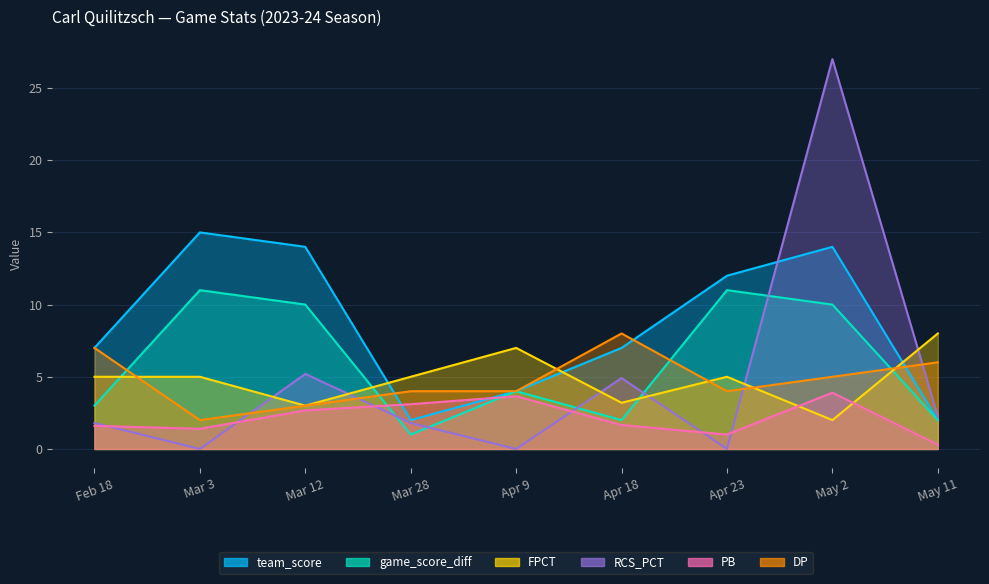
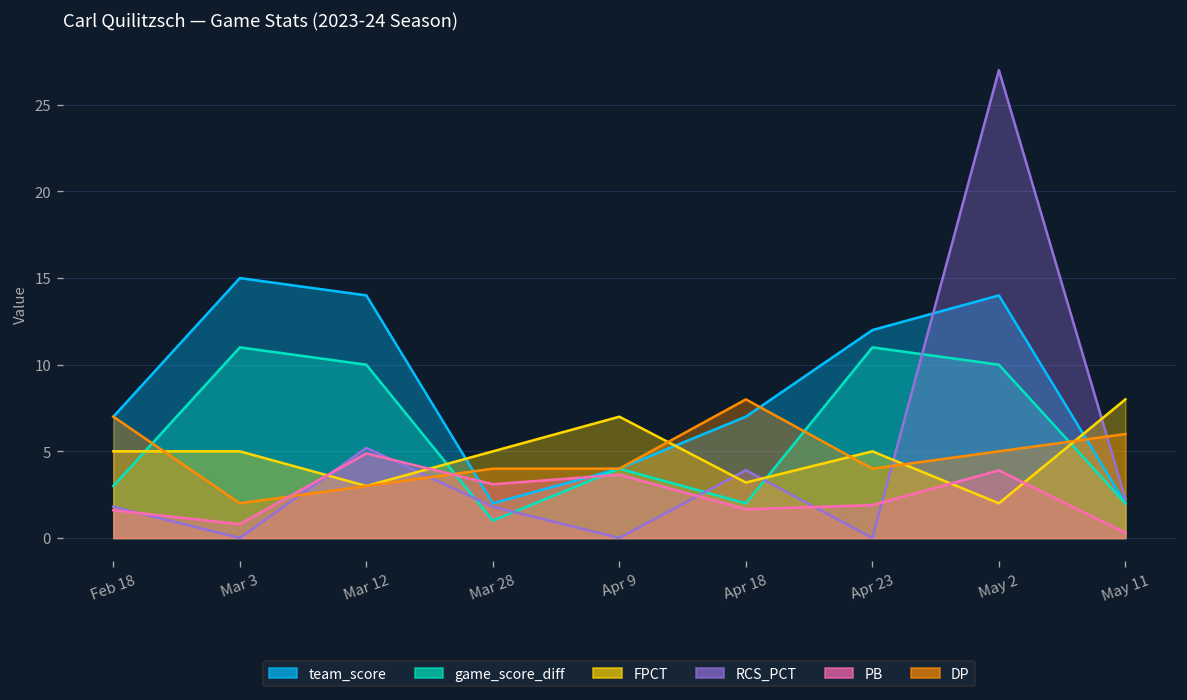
PB, Mar 3: 1.4 -> 0.8
PB, Mar 12: 2.7 -> 4.9
RCS_PCT, Apr 18: 4.9 -> 3.9
PB, Apr 23: 1.0 -> 1.9
